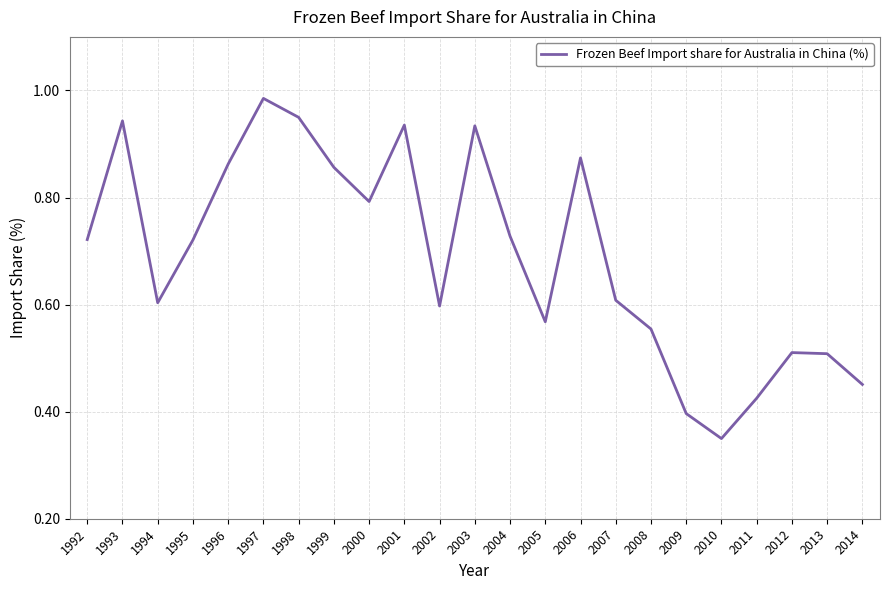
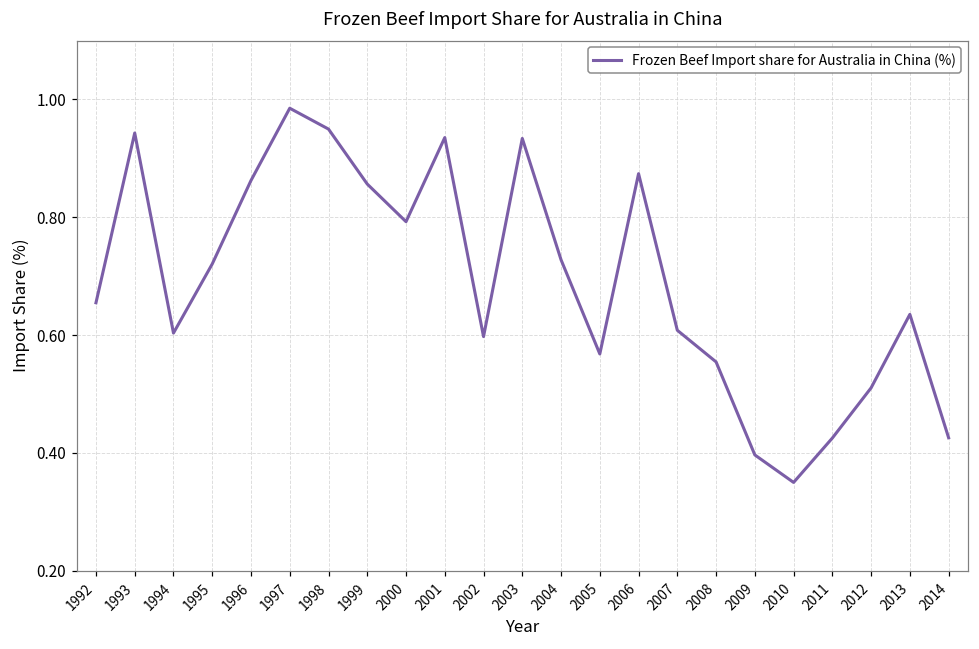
1992: 0.72 -> 0.65
2013: 0.51 -> 0.64
2014: 0.45 -> 0.43
